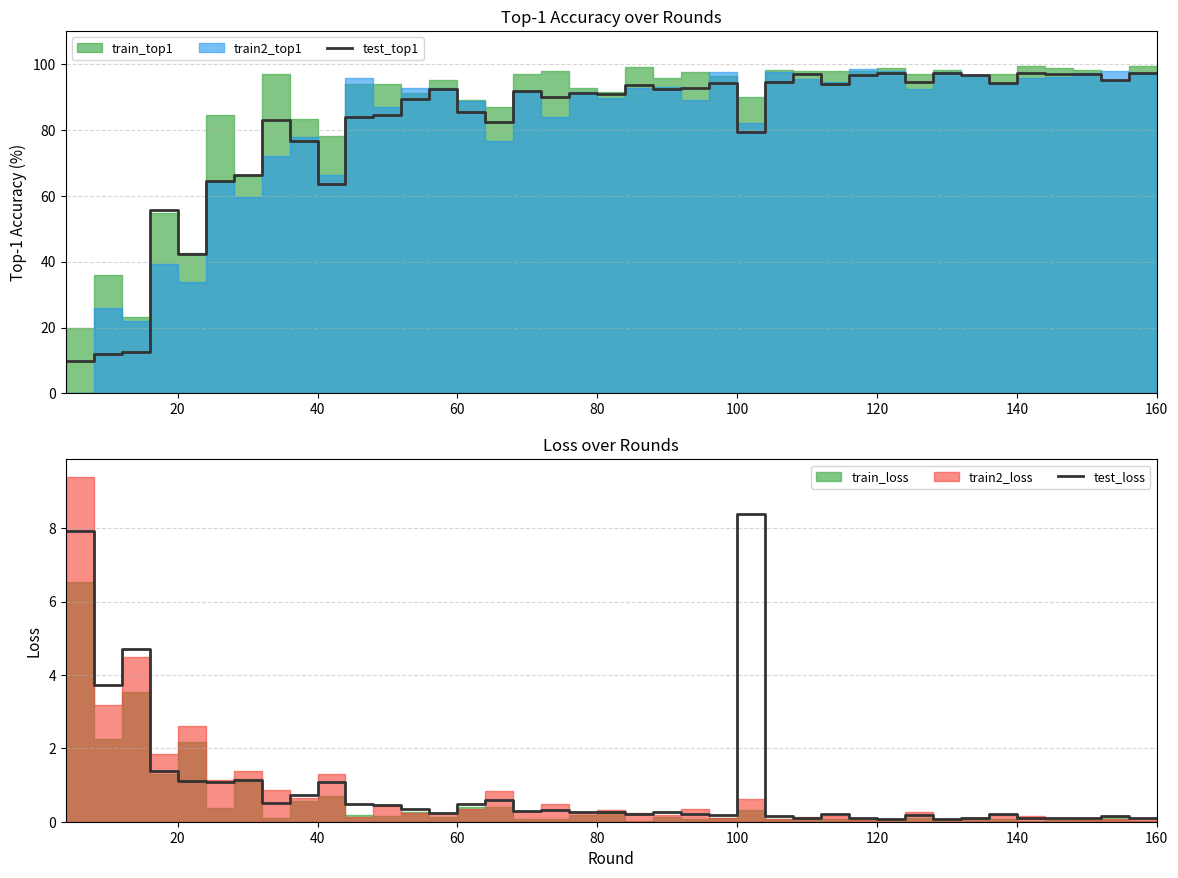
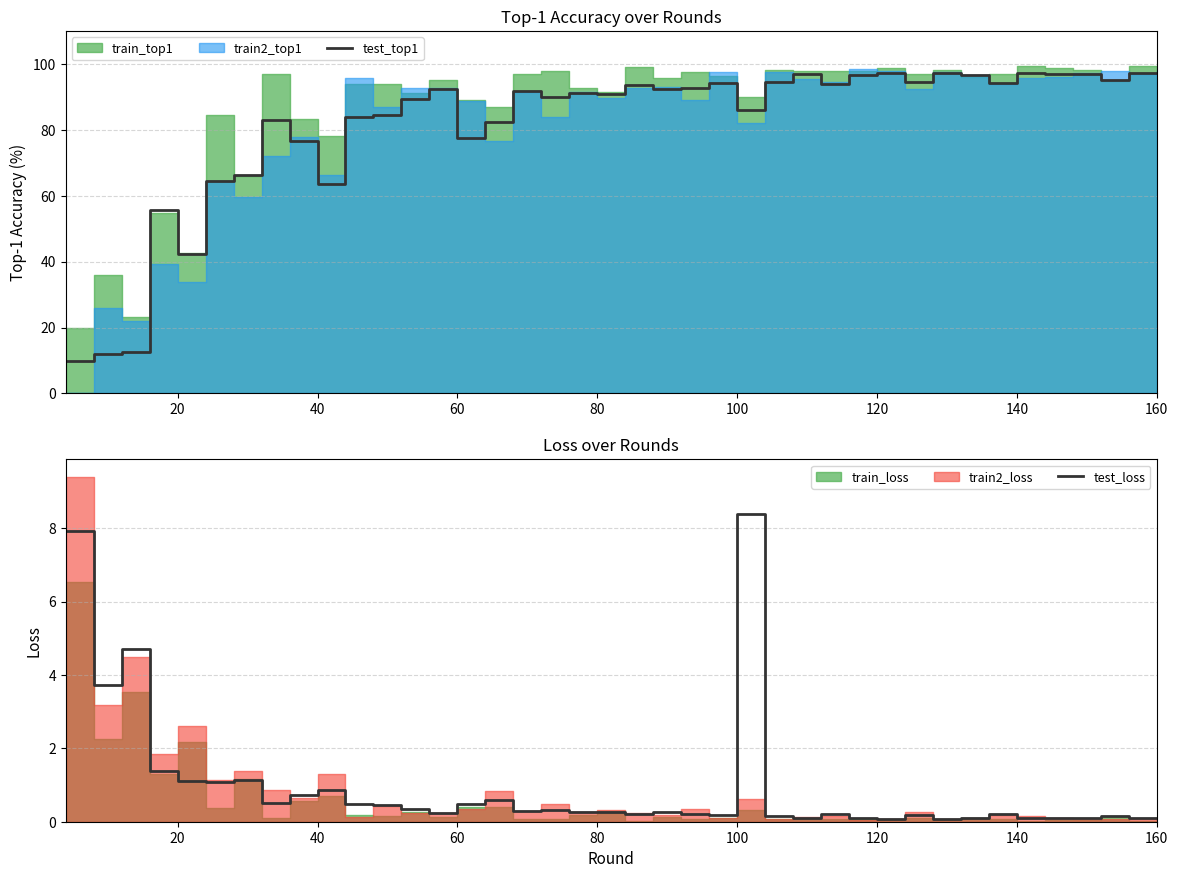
Top-1 Accuracy over Rounds, test_top1, 60: 85 -> 78
Top-1 Accuracy over Rounds, test_top1, 100: 79 -> 86
Loss over Rounds, test_loss, 40: 1.1 -> 0.9
